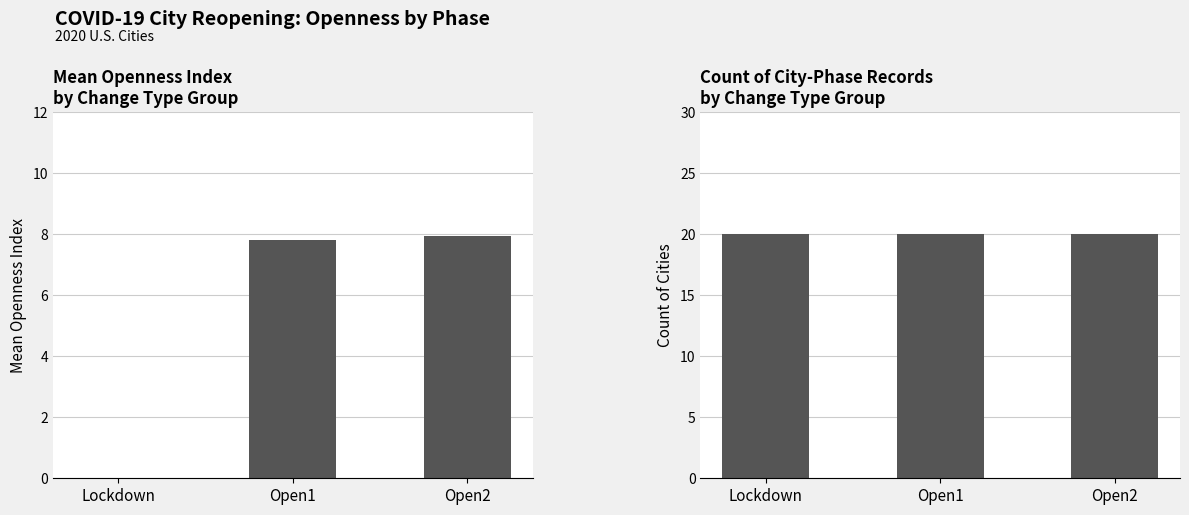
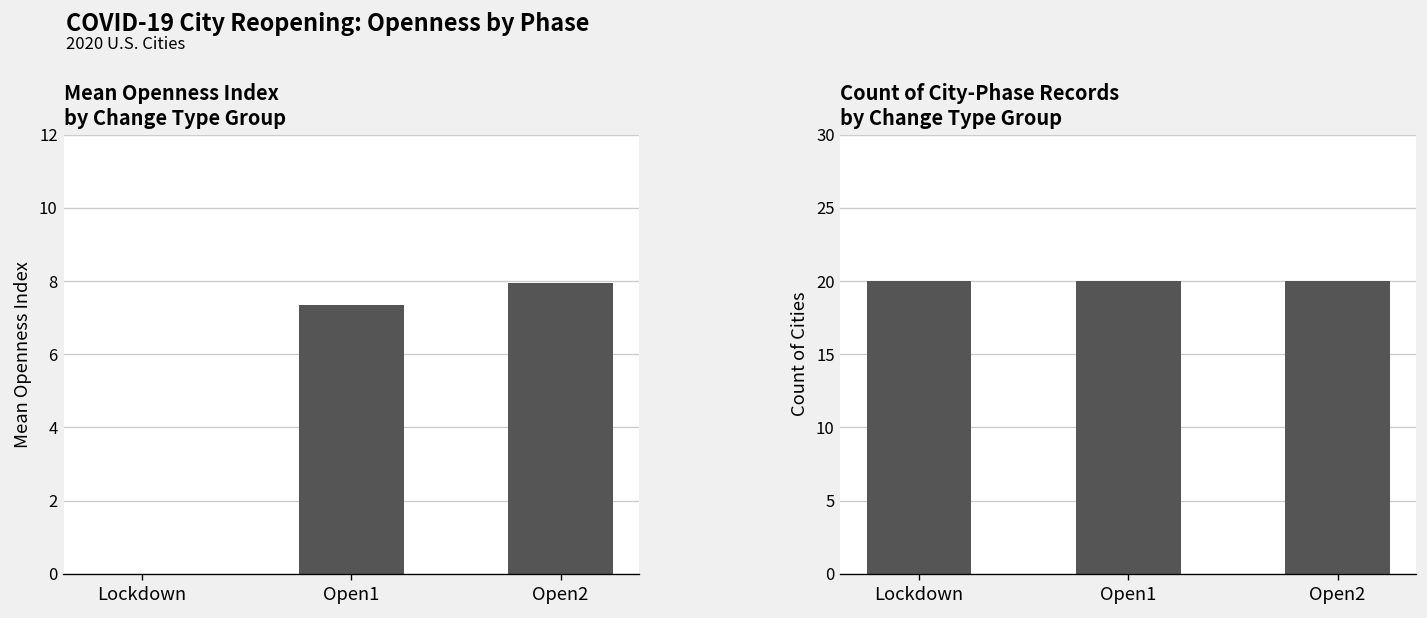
Mean Openness Index by Change Type Group, Open1: 7.8 -> 7.4
